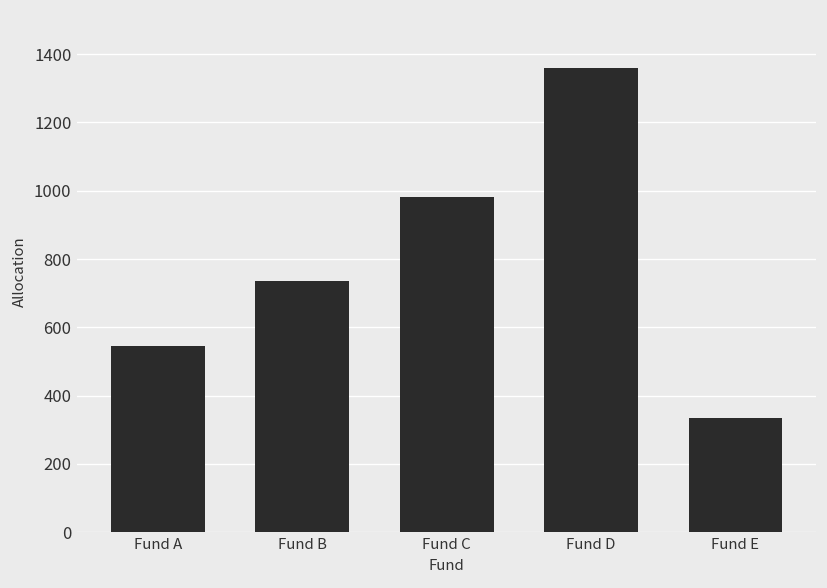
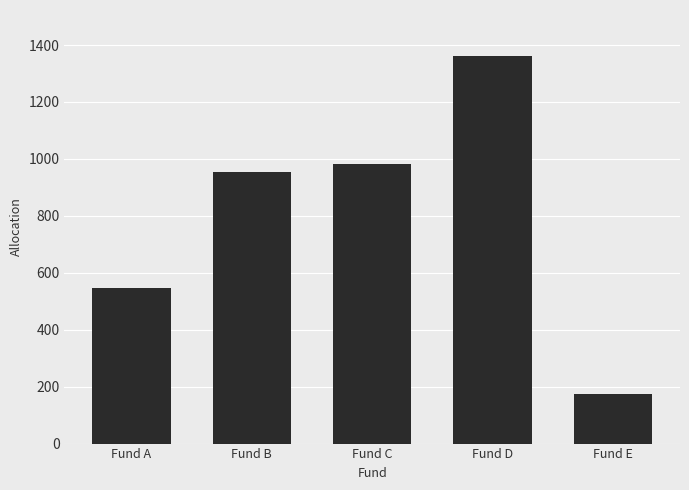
Fund B: 740 -> 960
Fund E: 330 -> 180
